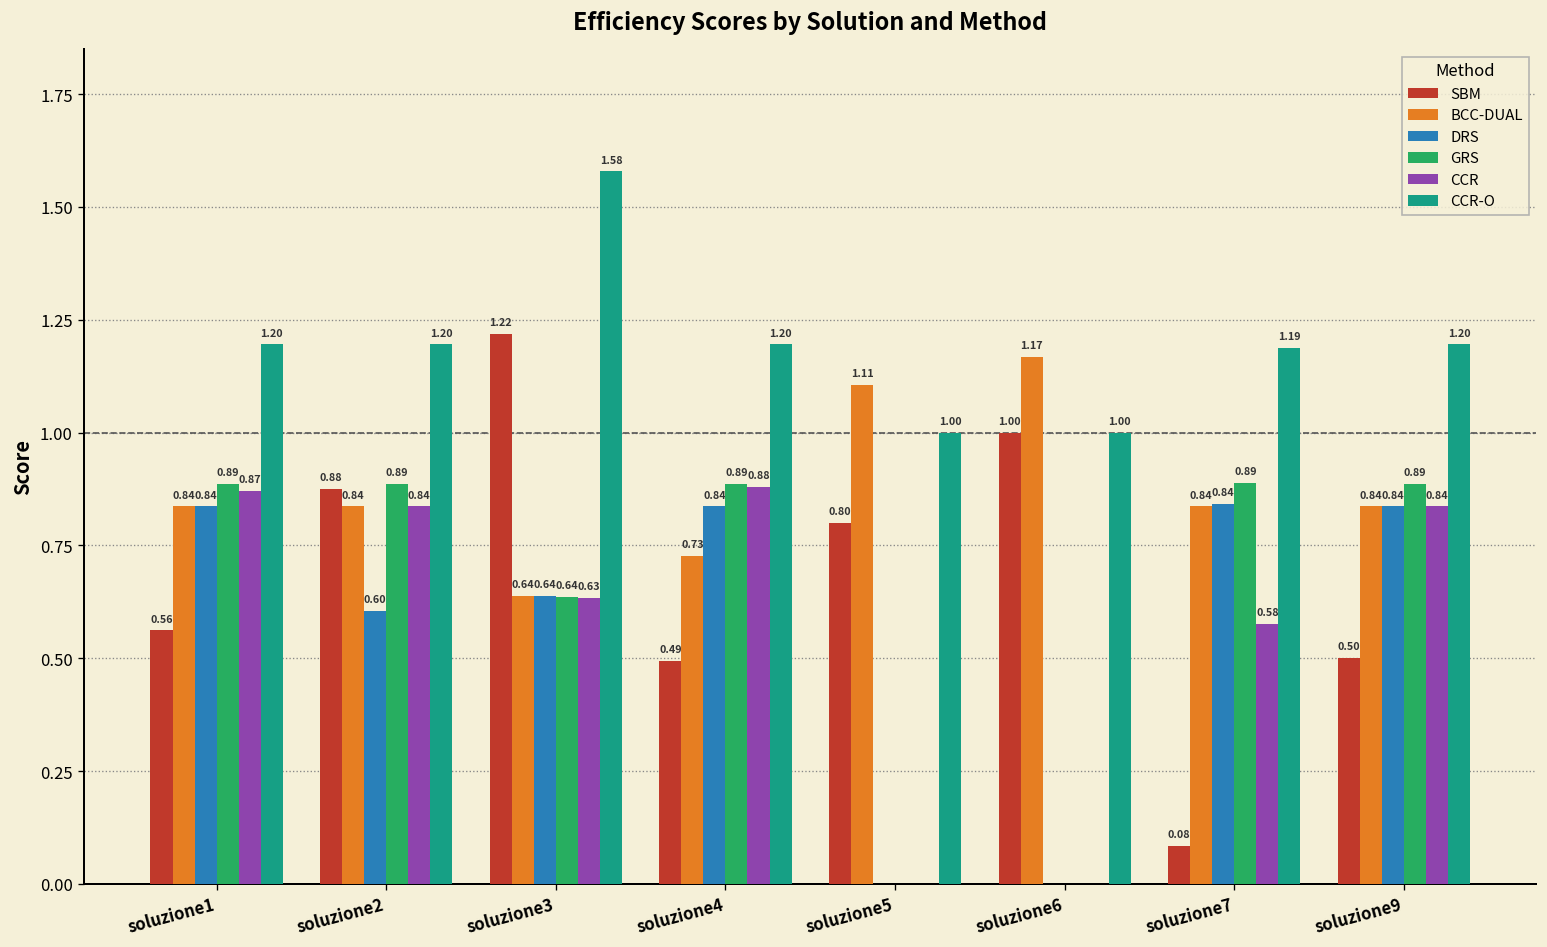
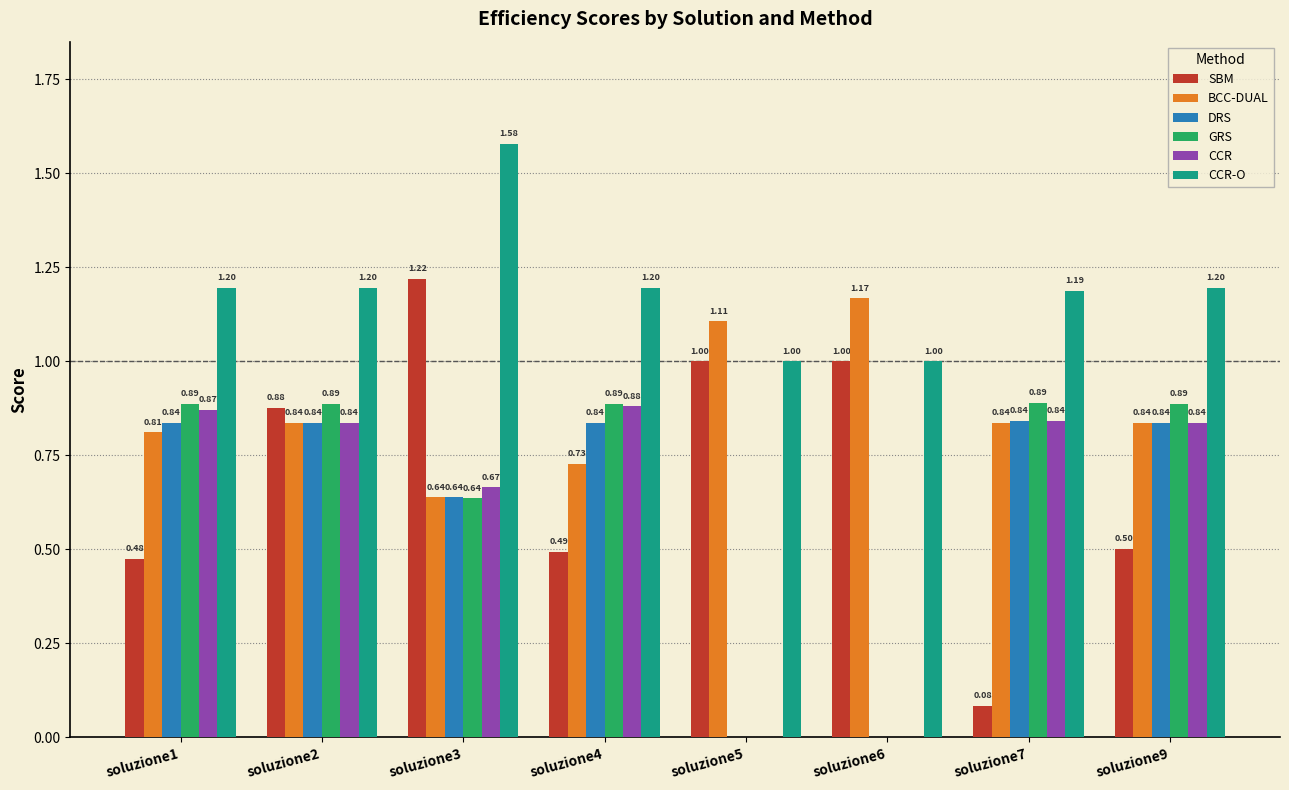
SBM, soluzione1: 0.56 -> 0.48
BCC-DUAL, soluzione1: 0.84 -> 0.81
DRS, soluzione2: 0.60 -> 0.84
CCR, soluzione3: 0.63 -> 0.67
SBM, soluzione5: 0.80 -> 1.00
CCR, soluzione7: 0.58 -> 0.84
